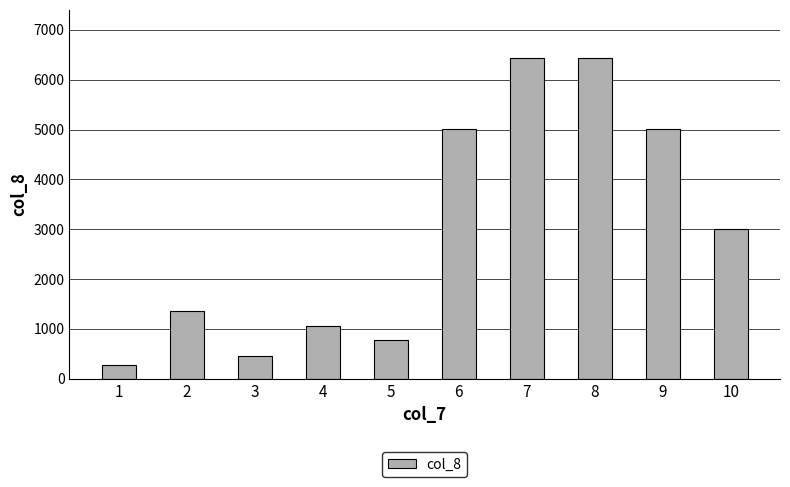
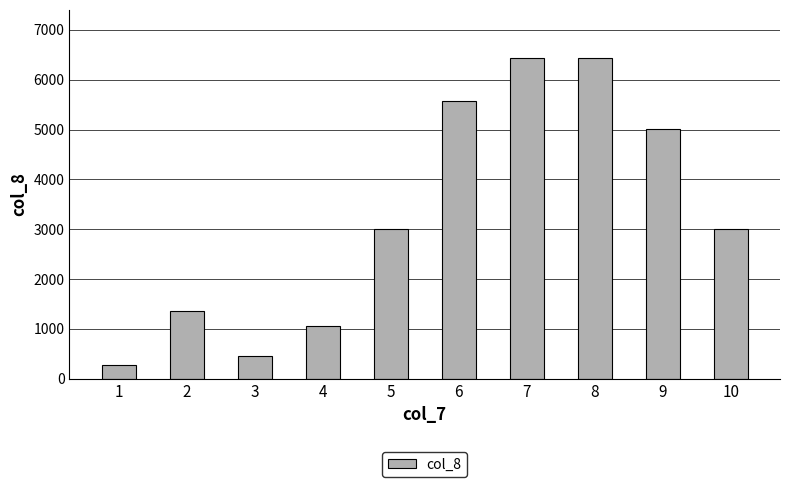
5: 800 -> 3000
6: 5000 -> 5600
